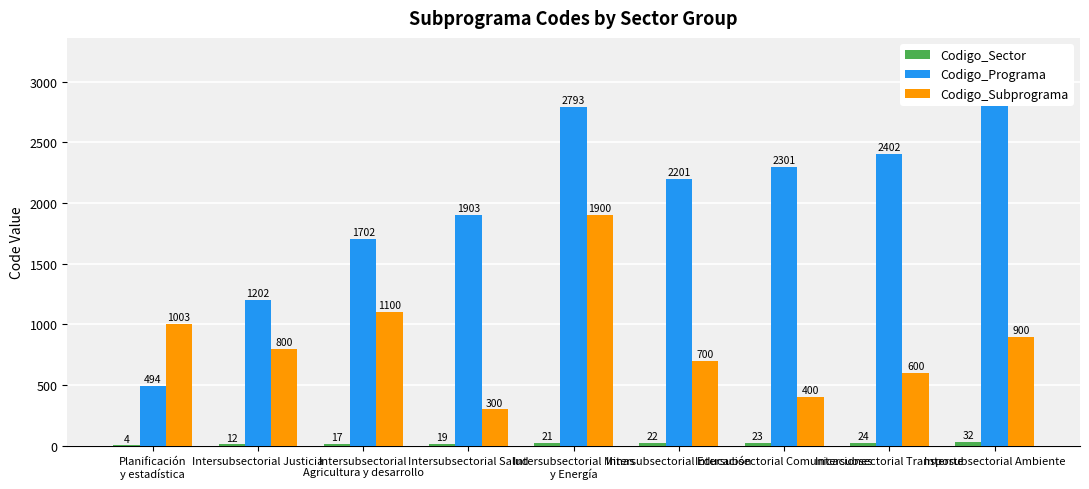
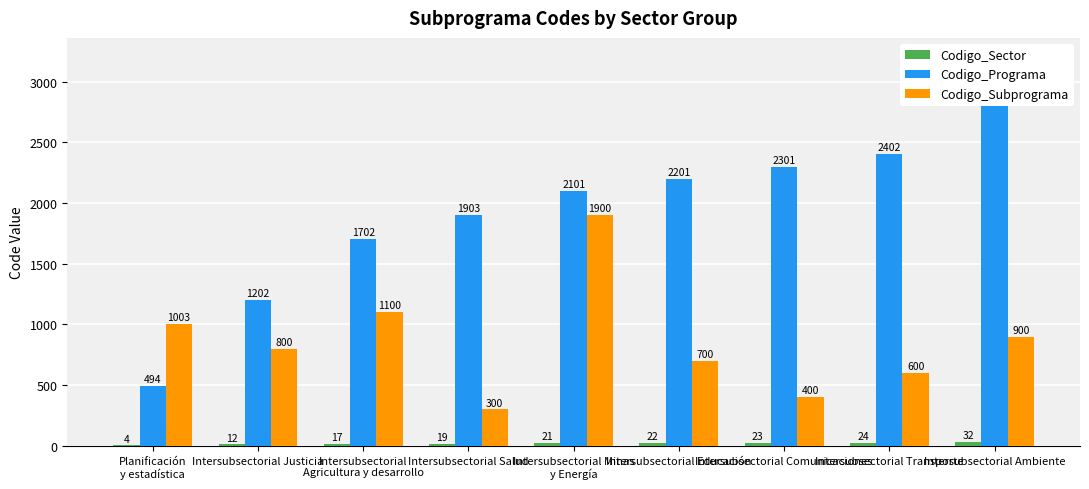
Codigo_Programa, Intersubsectorial Minas y Energía: 2793 -> 2101
